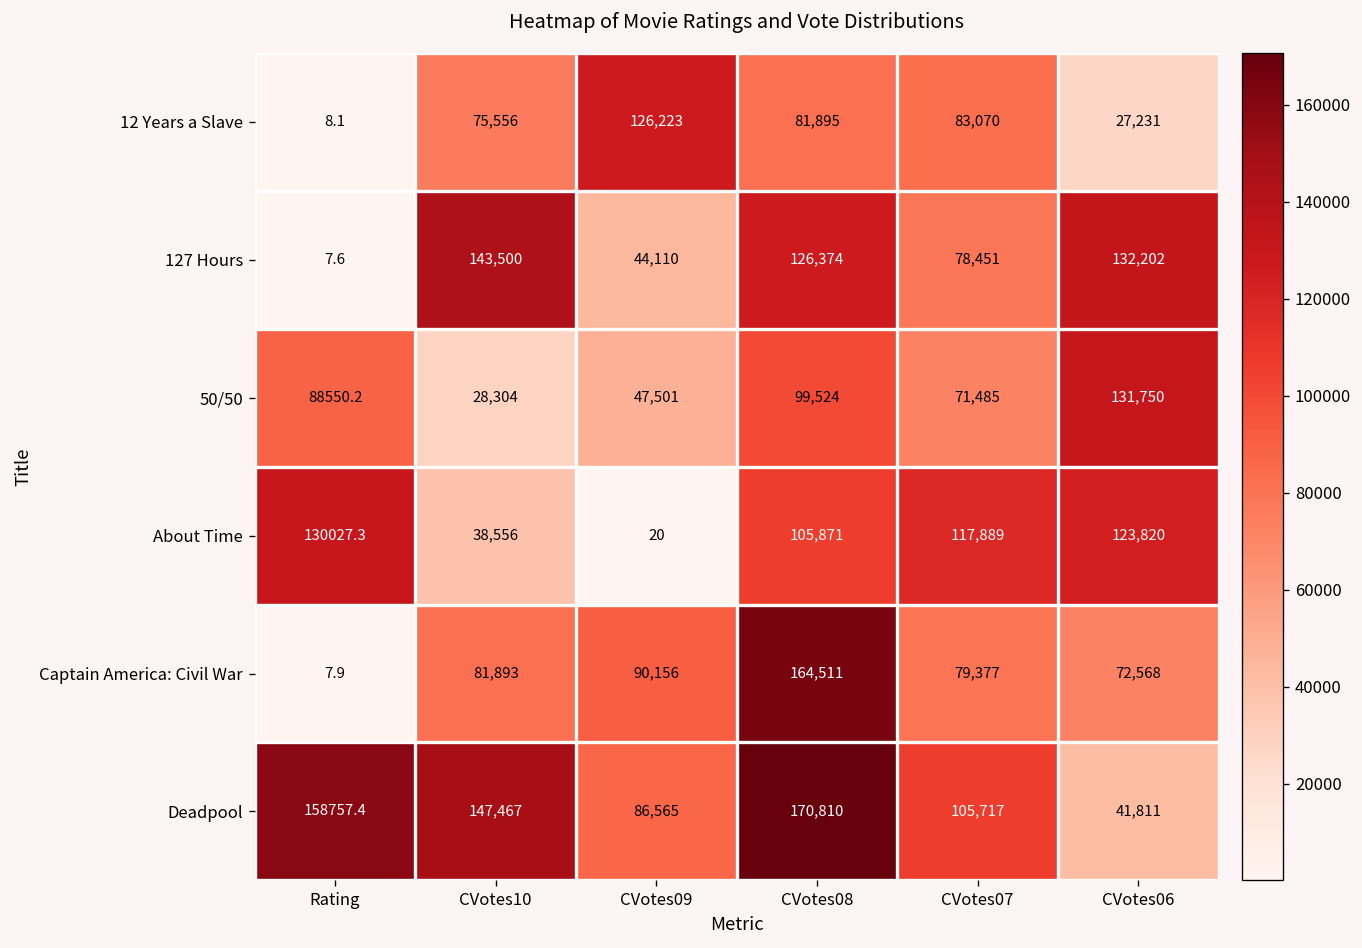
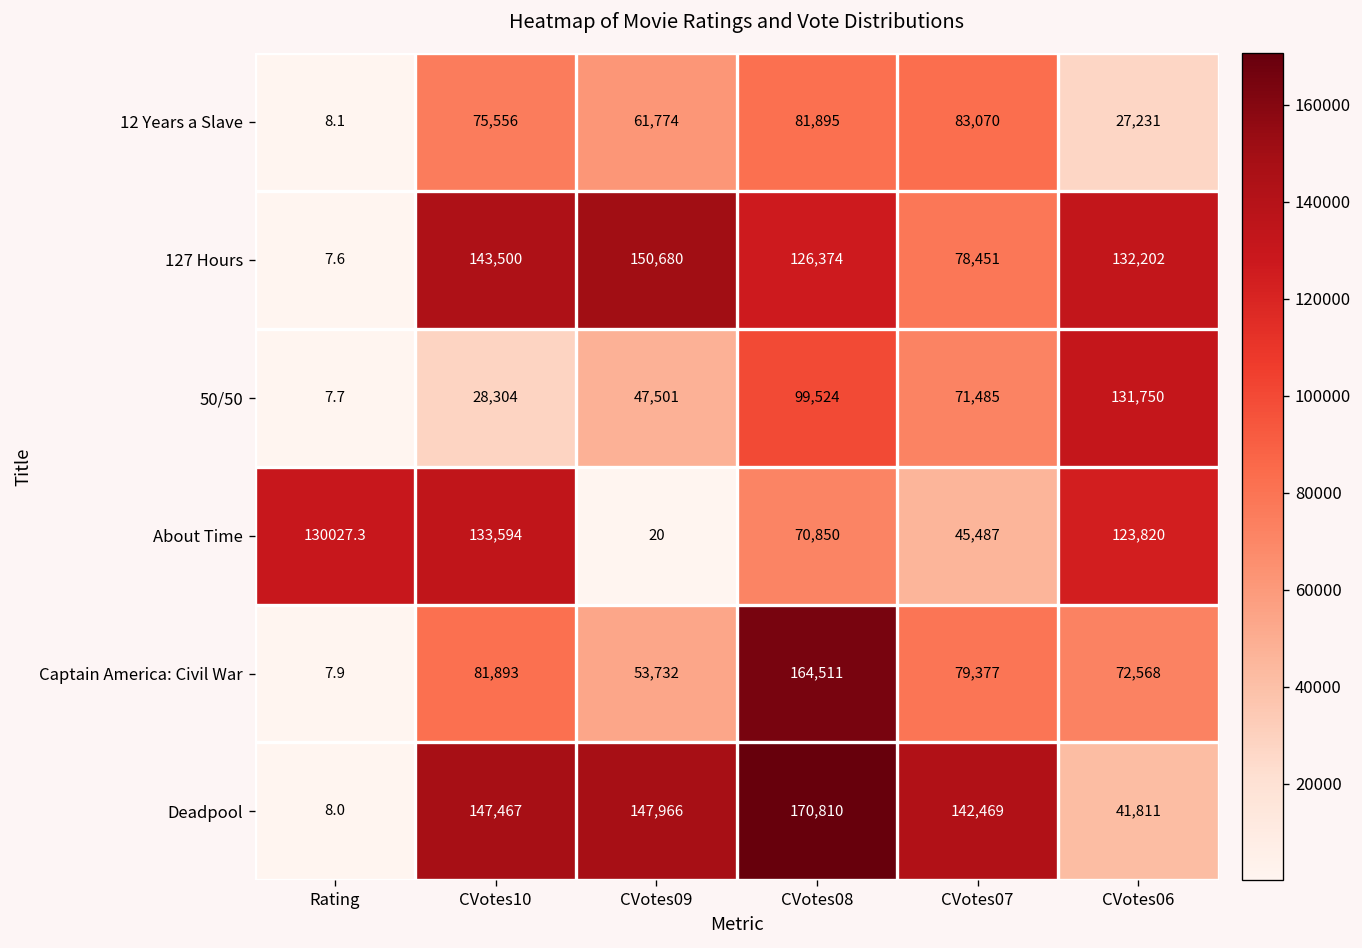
12 Years a Slave, CVotes09: 126,223 -> 61,774
127 Hours, CVotes09: 44,110 -> 150,680
50/50, Rating: 88550.2 -> 7.7
About Time, CVotes10: 38,556 -> 133,594
About Time, CVotes08: 105,871 -> 70,850
About Time, CVotes07: 117,889 -> 45,487
Captain America: Civil War, CVotes09: 90,156 -> 53,732
Deadpool, Rating: 158757.4 -> 8.0
Deadpool, CVotes09: 86,565 -> 147,966
Deadpool, CVotes07: 105,717 -> 142,469
